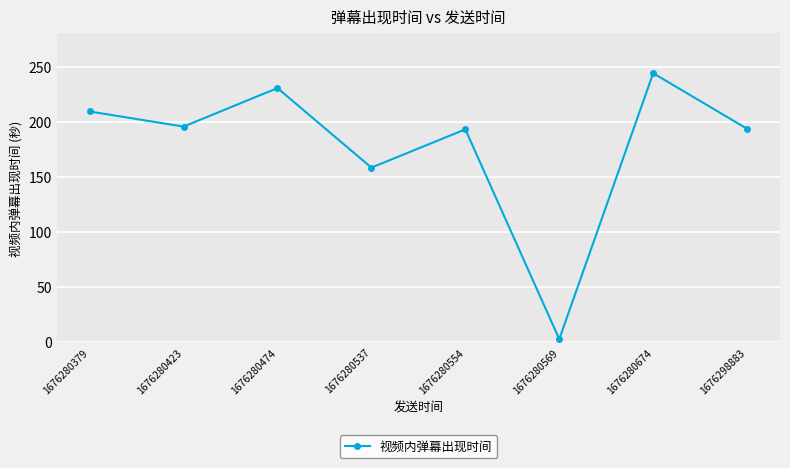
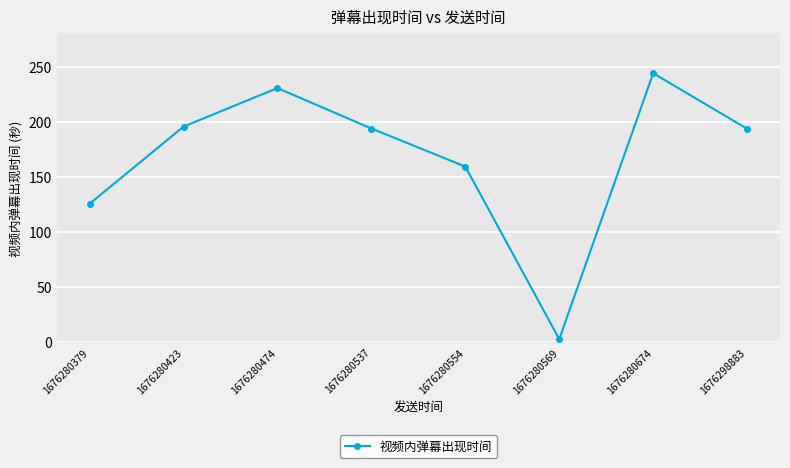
1676280379: 209 -> 126
1676280537: 158 -> 194
1676280554: 193 -> 159
